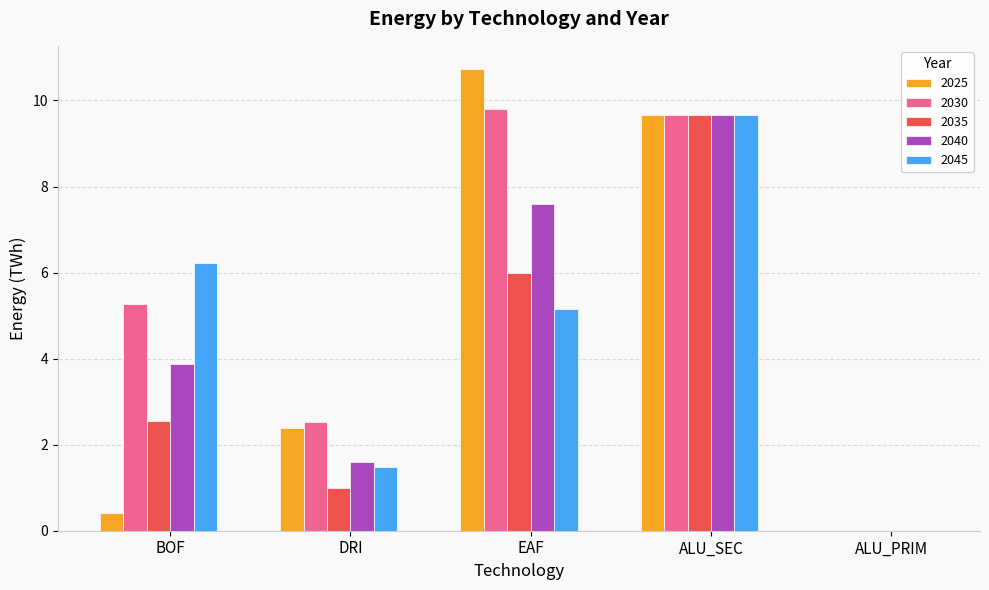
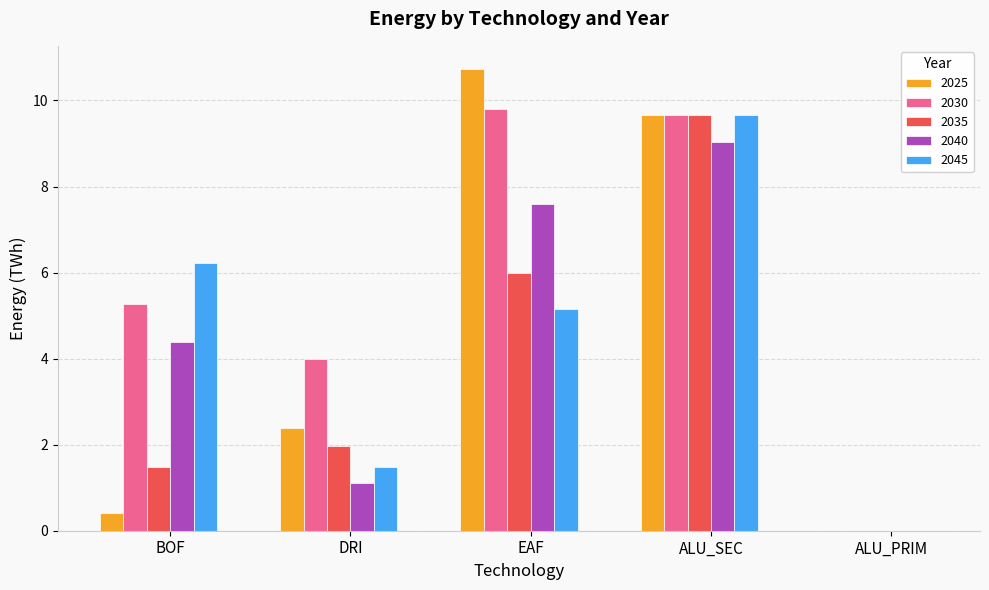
2035, BOF: 2.5 -> 1.5
2040, BOF: 3.9 -> 4.4
2030, DRI: 2.5 -> 4.0
2035, DRI: 1.0 -> 2.0
2040, DRI: 1.6 -> 1.1
2040, ALU_SEC: 9.7 -> 9.0
